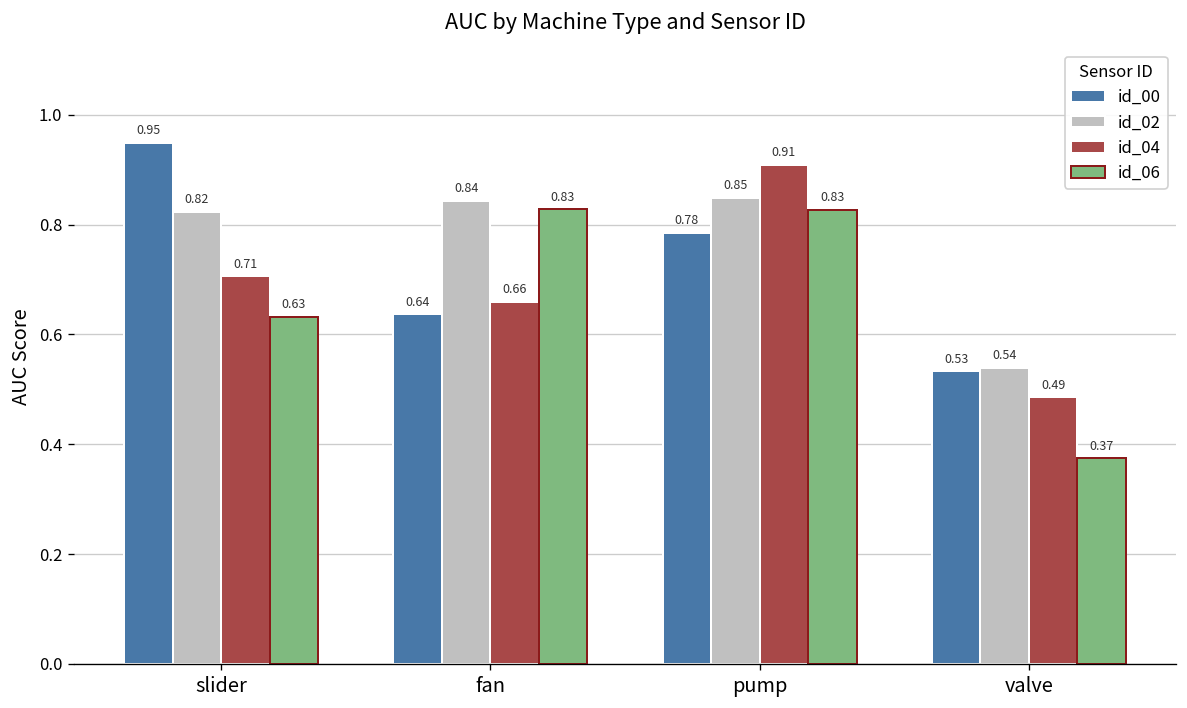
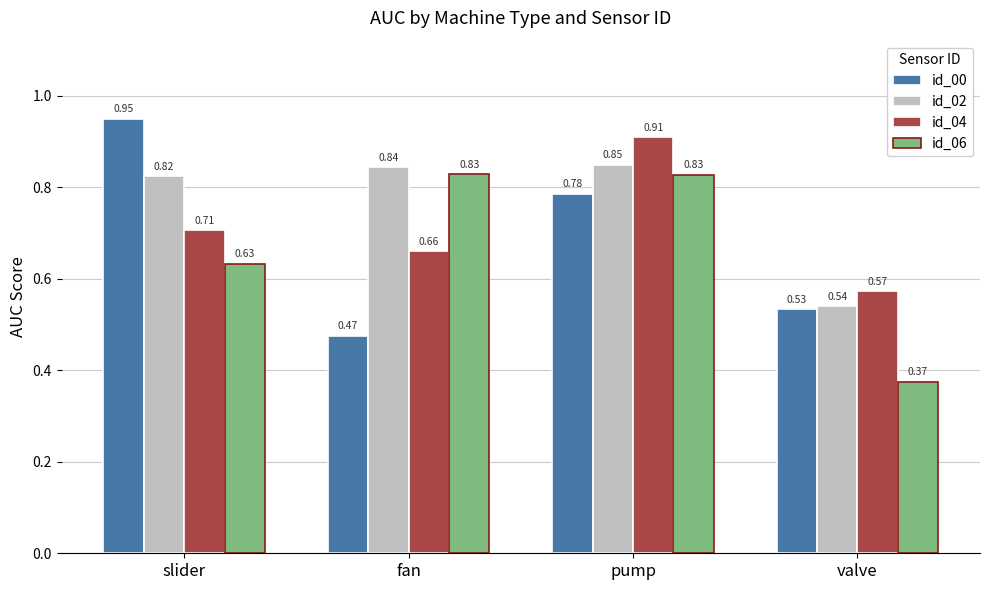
id_00, fan: 0.64 -> 0.47
id_04, valve: 0.49 -> 0.57
